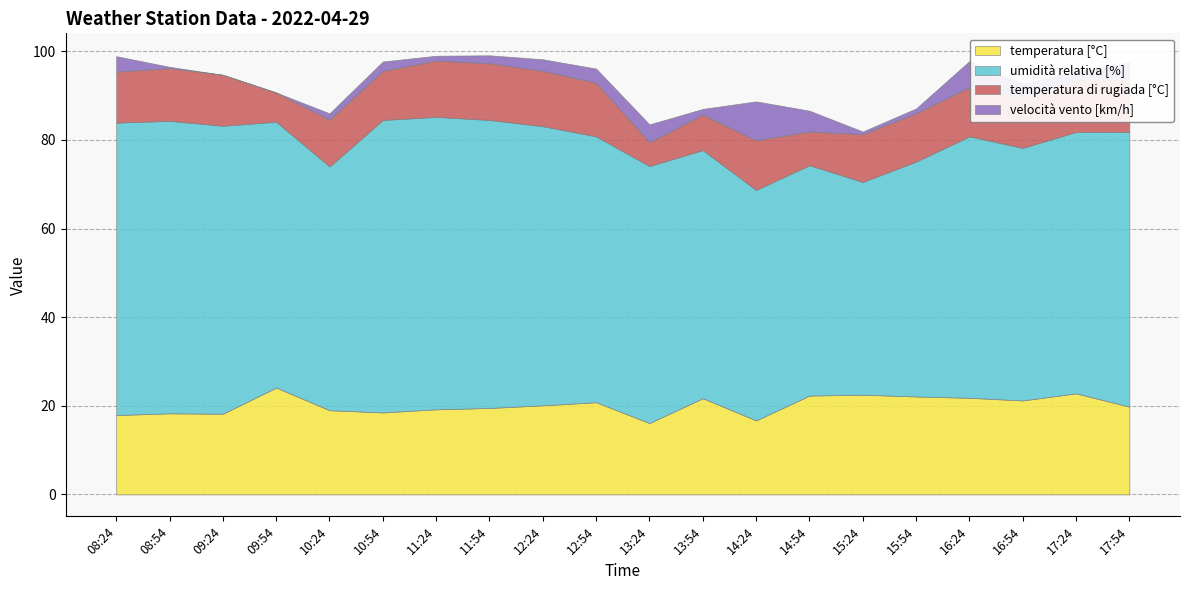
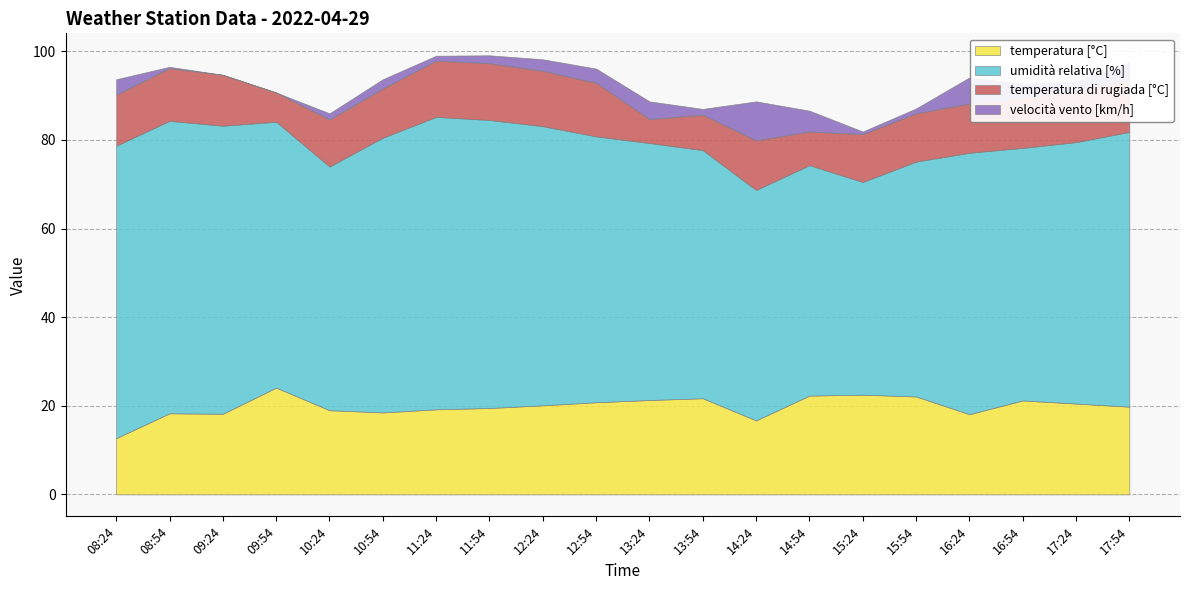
temperatura [°C], 08:24: 18 -> 13
umidità relativa [%], 10:54: 66 -> 62
temperatura [°C], 13:24: 16 -> 21
temperatura [°C], 16:24: 22 -> 18
temperatura [°C], 17:24: 23 -> 21
